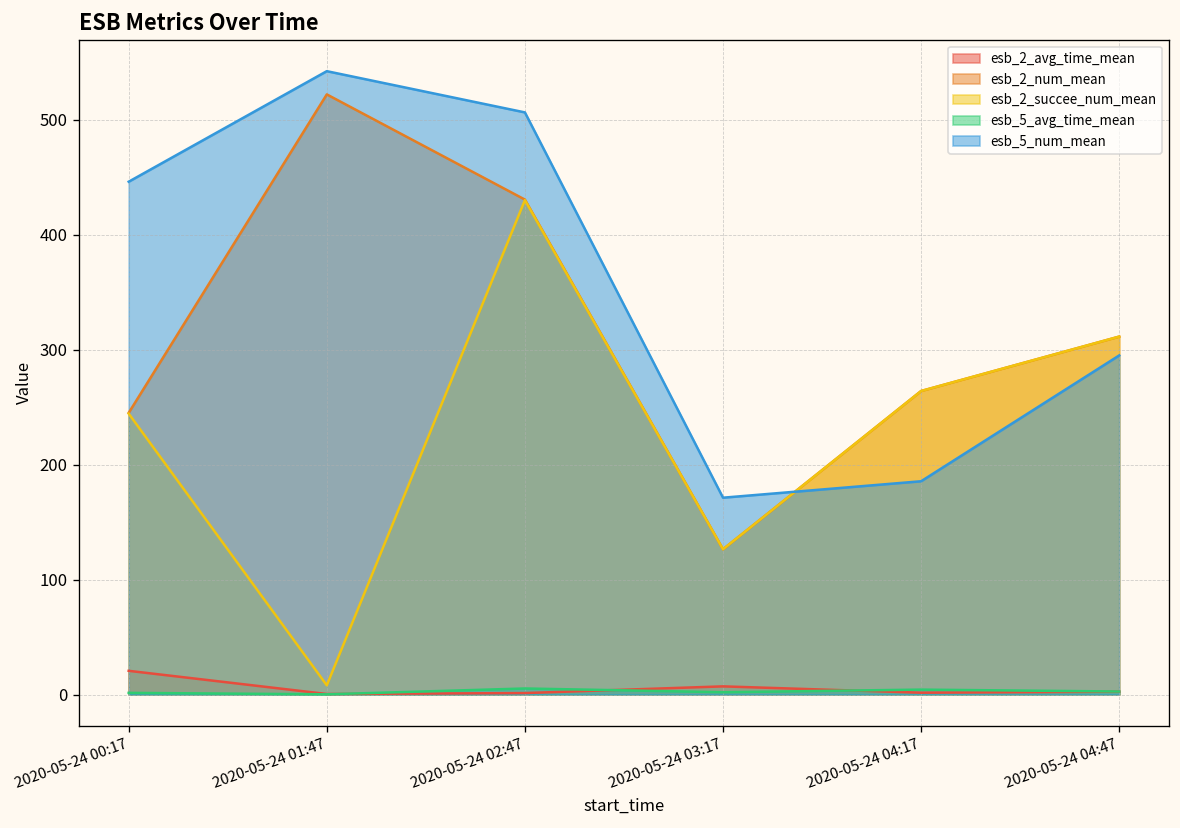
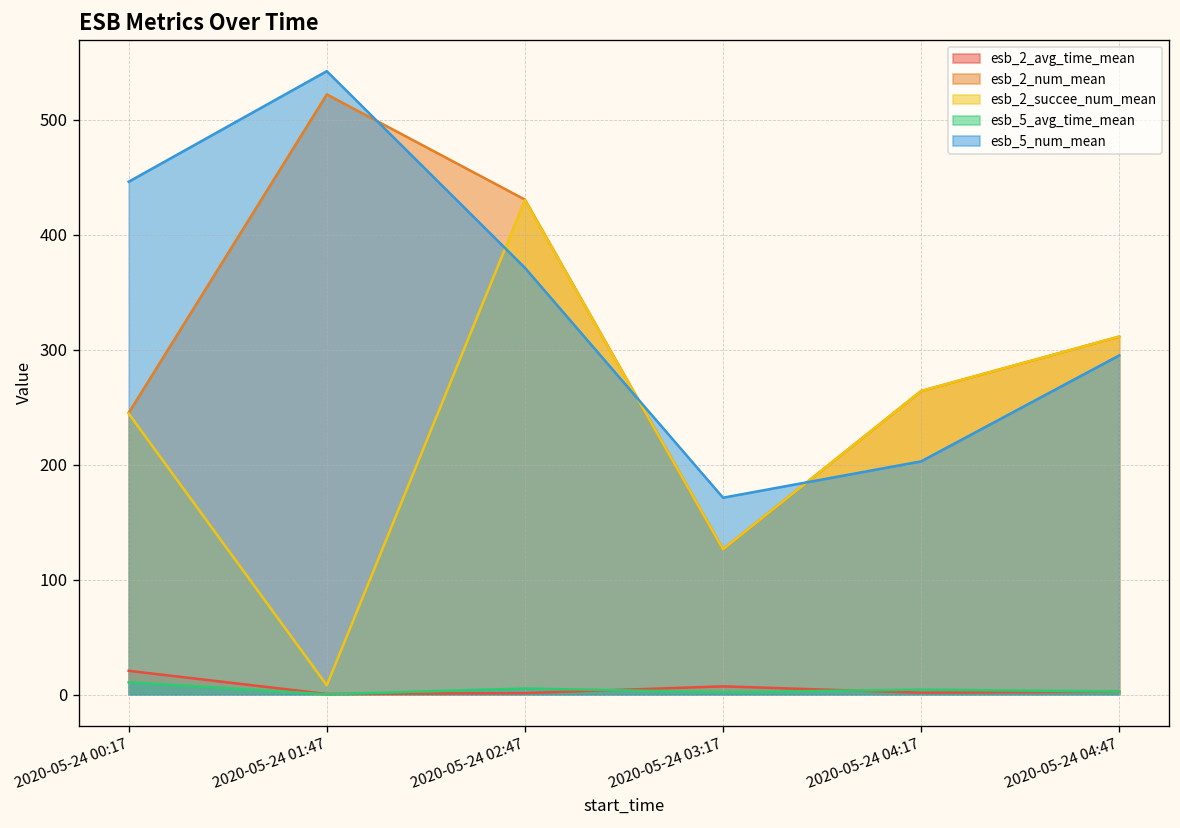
esb_5_avg_time_mean, 2020-05-24 00:17: 0 -> 10
esb_5_num_mean, 2020-05-24 02:47: 510 -> 370
esb_5_num_mean, 2020-05-24 04:17: 190 -> 200
